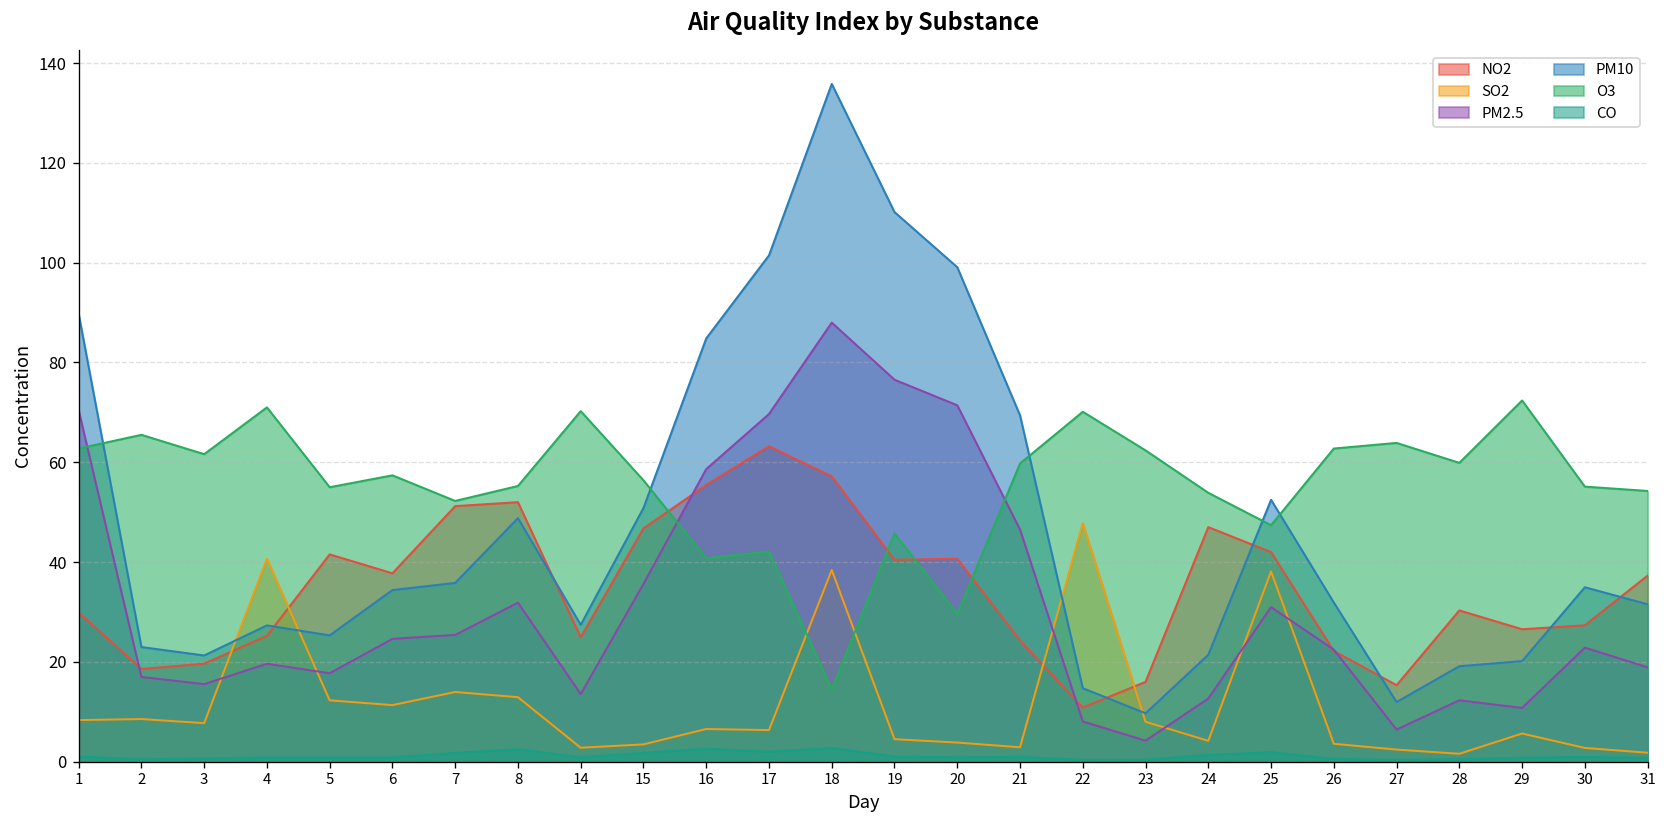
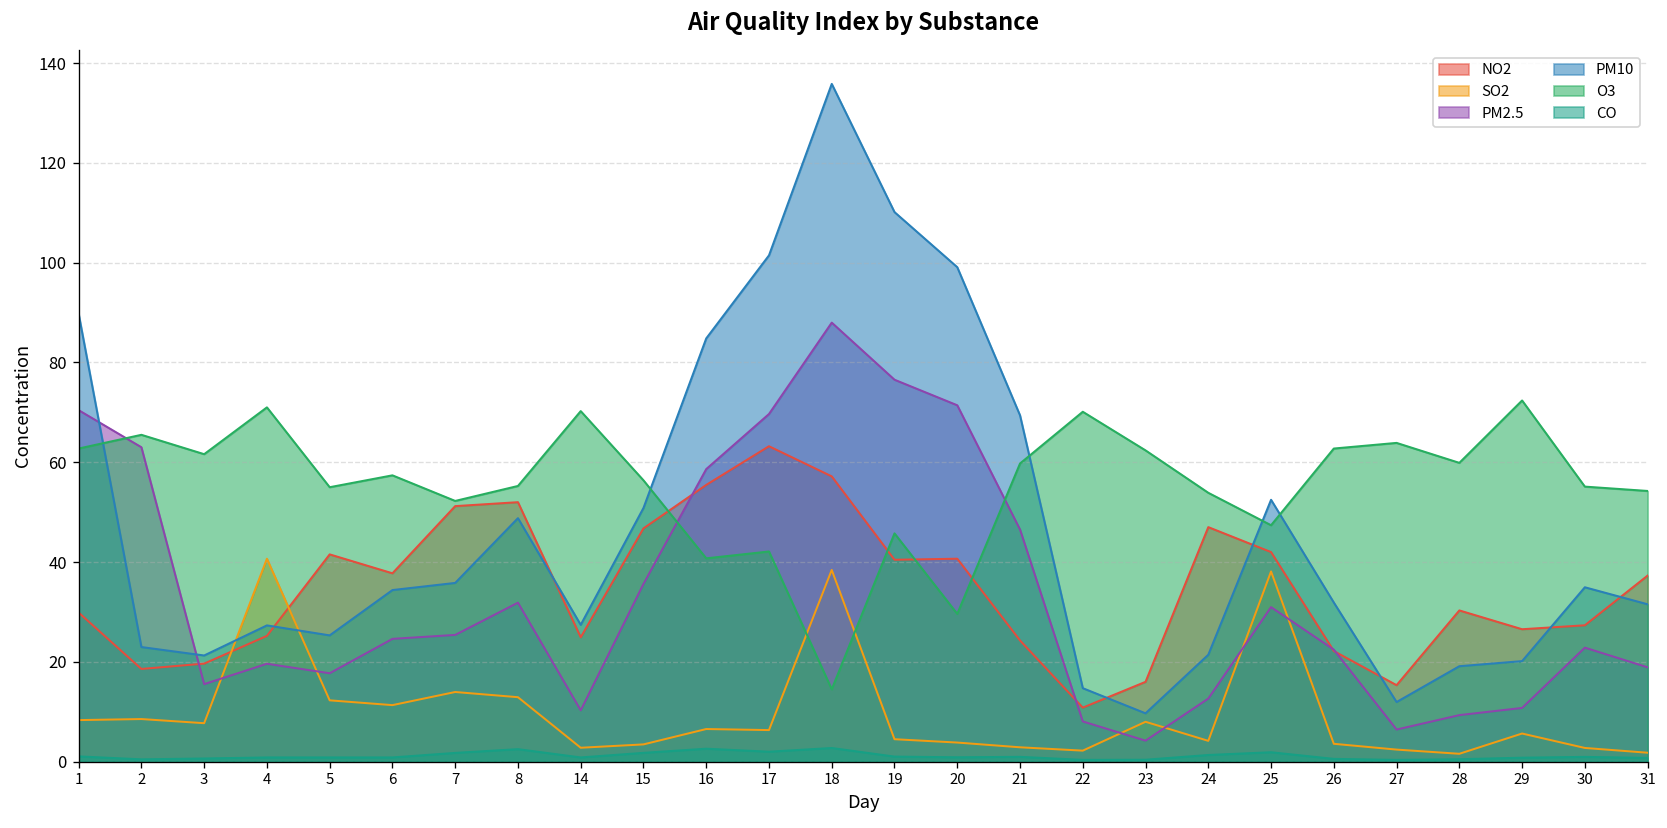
PM2.5, 2: 17 -> 63
PM2.5, 14: 14 -> 10
SO2, 22: 48 -> 2
PM2.5, 28: 12 -> 9
